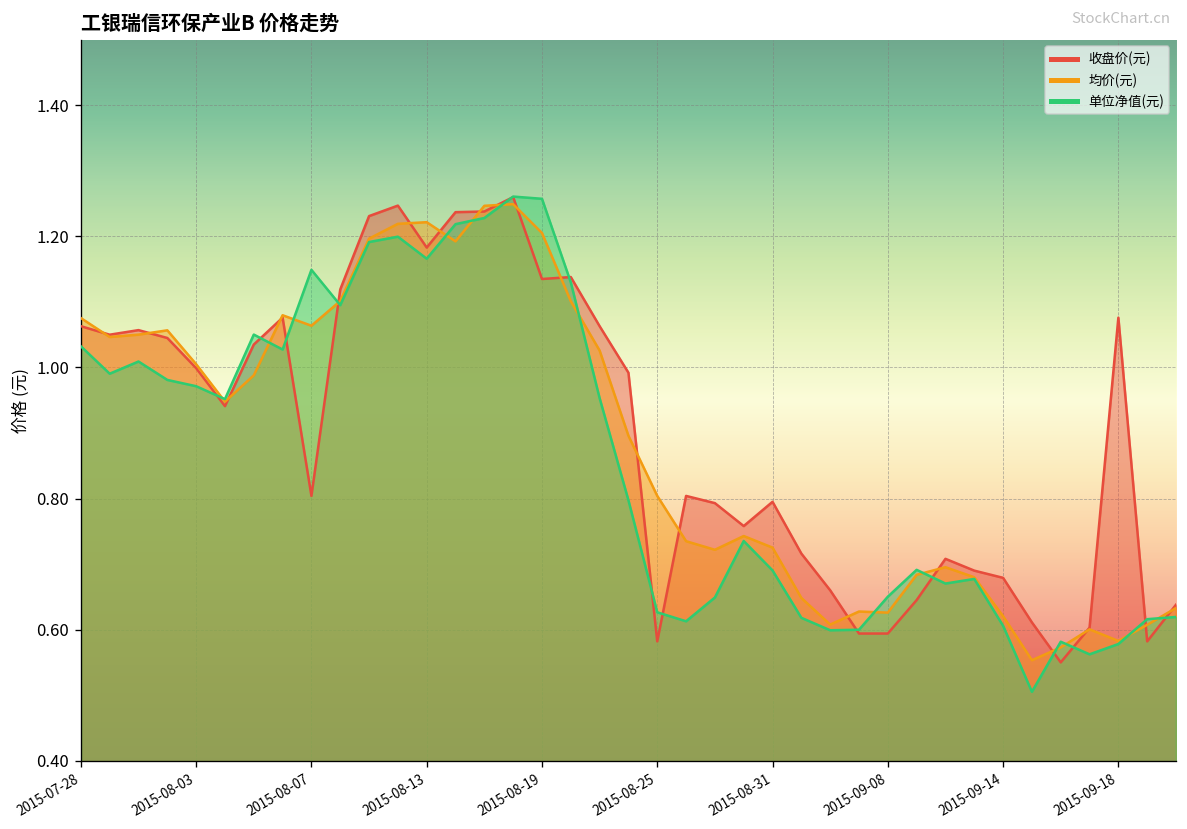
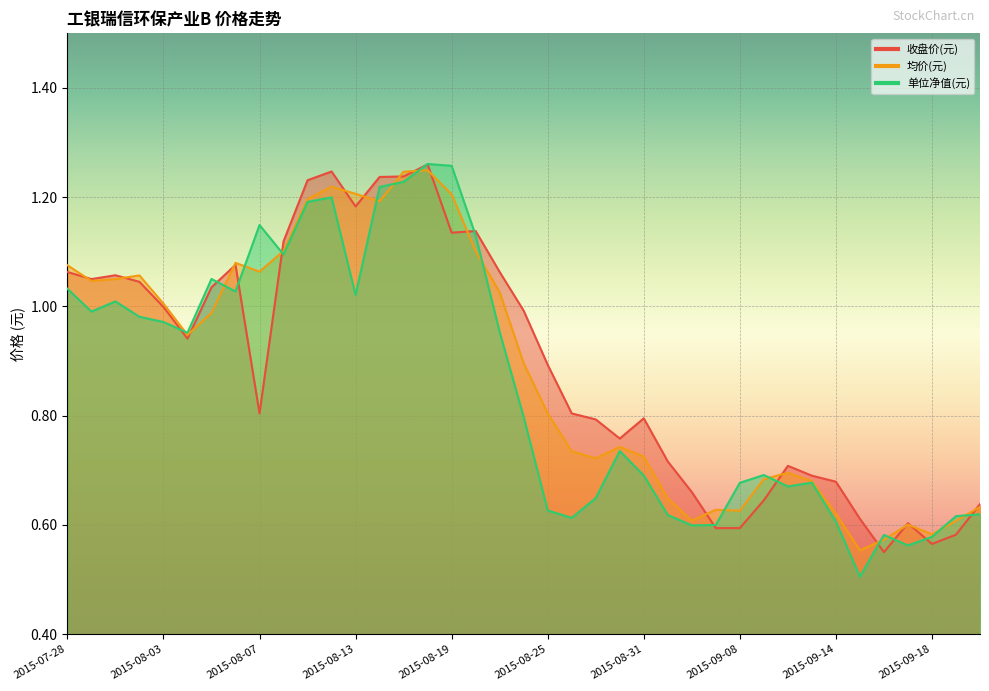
均价(元), 2015-08-13: 1.22 -> 1.21
单位净值(元), 2015-08-13: 1.17 -> 1.02
收盘价(元), 2015-08-25: 0.58 -> 0.89
单位净值(元), 2015-09-08: 0.65 -> 0.68
收盘价(元), 2015-09-18: 1.08 -> 0.57
